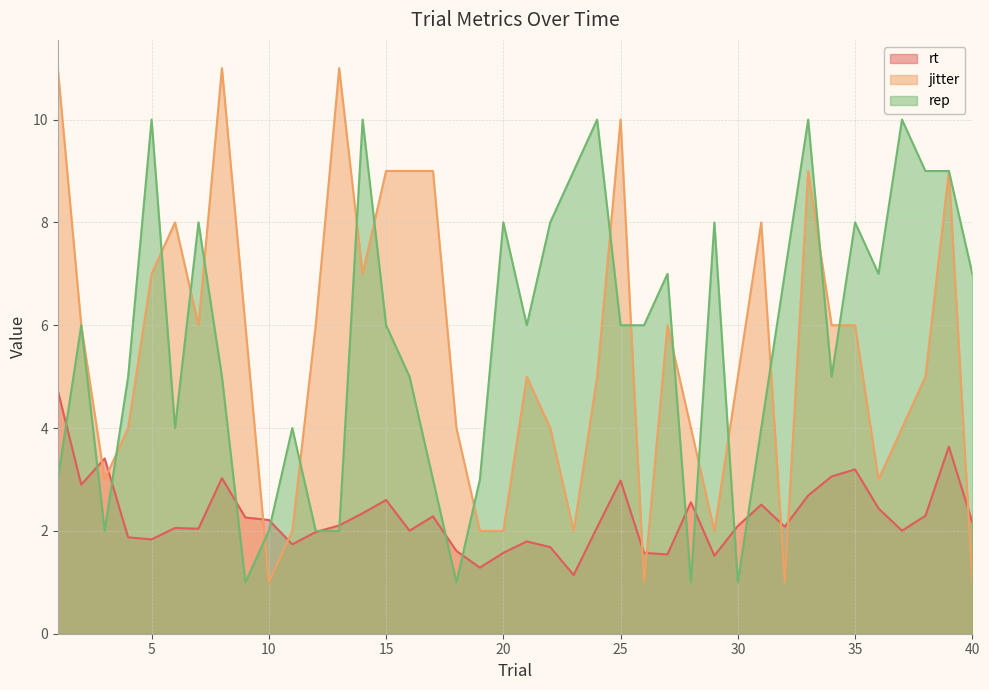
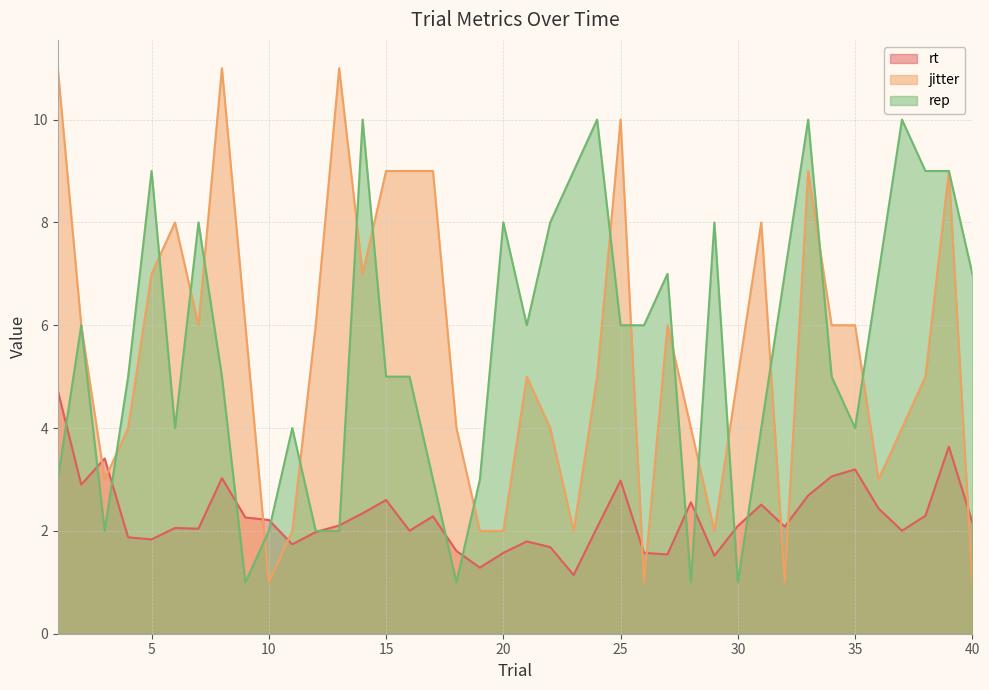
rep, 5: 10 -> 9
rep, 15: 6 -> 5
rep, 35: 8 -> 4
